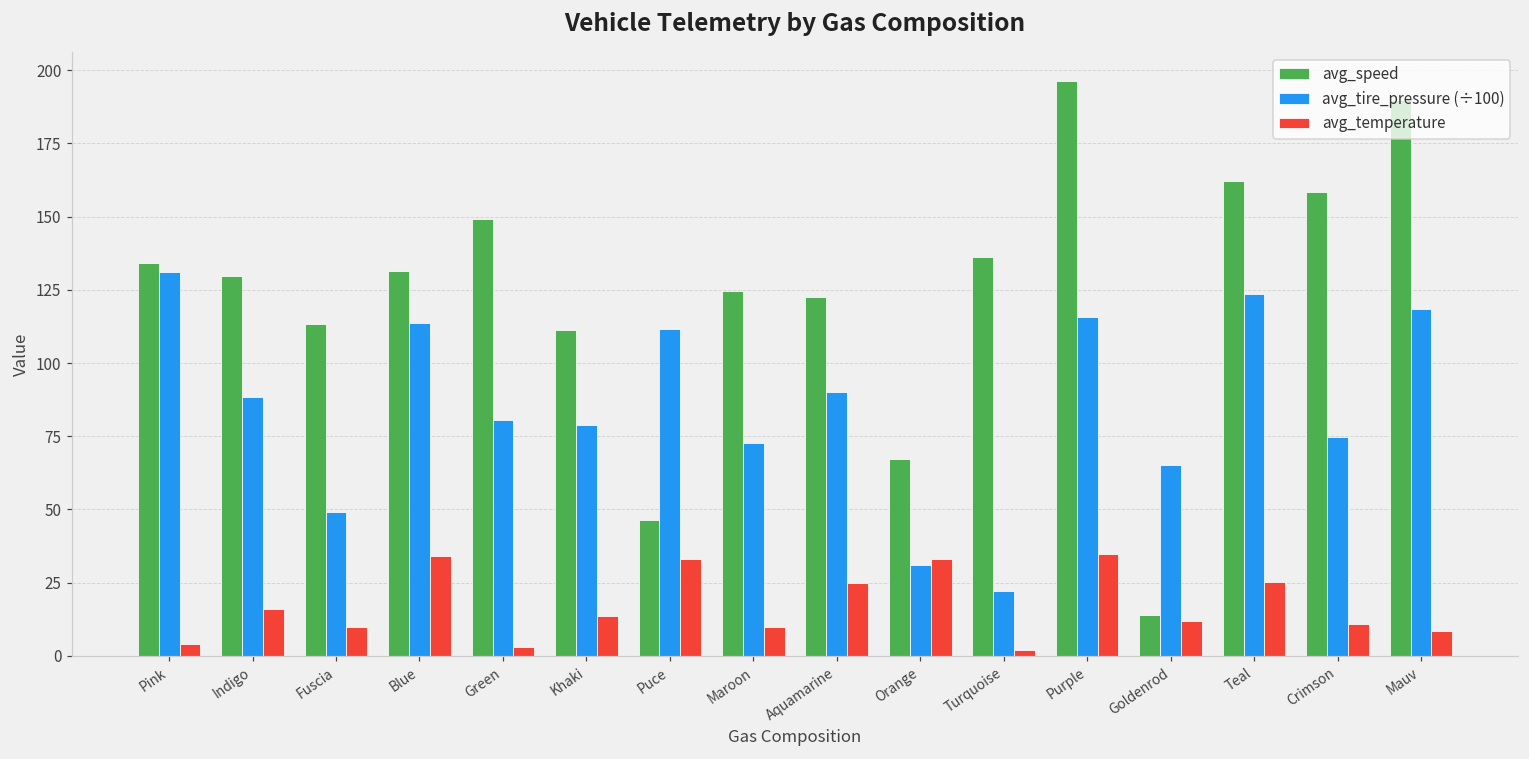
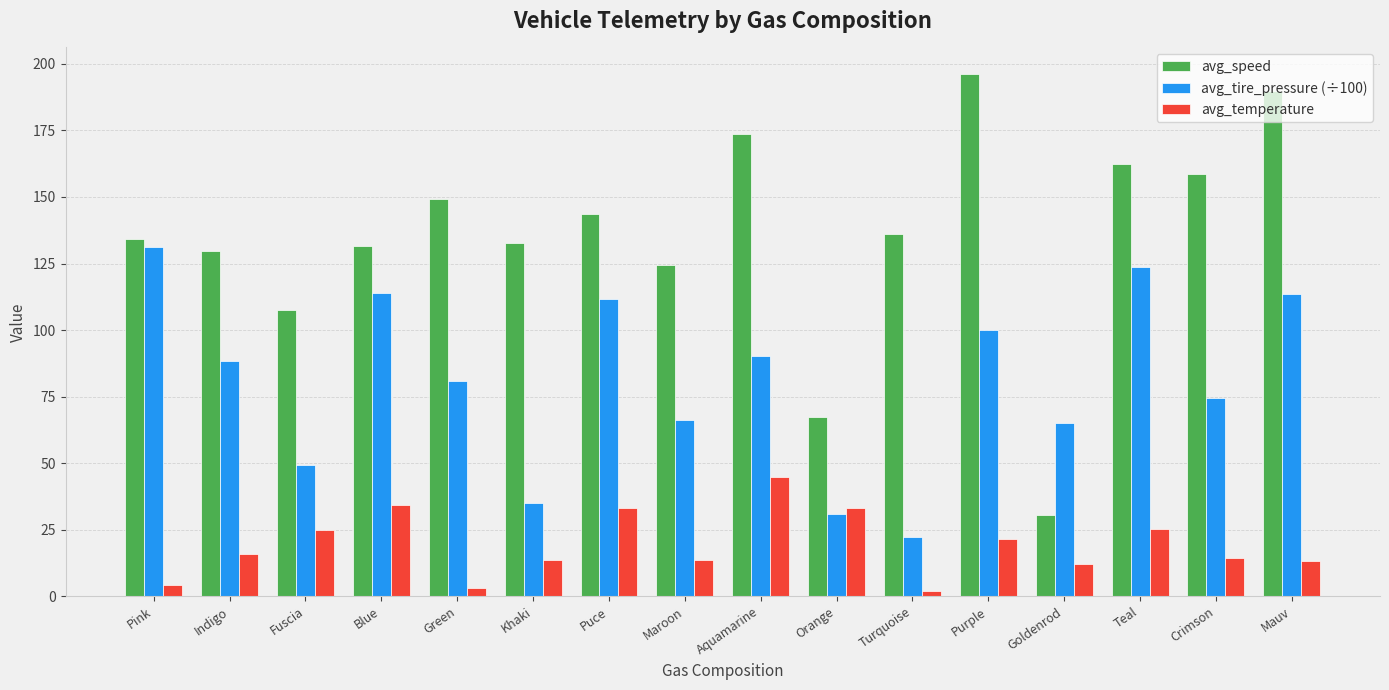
avg_speed, Fuscia: 113 -> 108
avg_temperature, Fuscia: 10 -> 25
avg_speed, Khaki: 111 -> 133
avg_tire_pressure (÷100), Khaki: 79 -> 35
avg_speed, Puce: 46 -> 144
avg_tire_pressure (÷100), Maroon: 73 -> 66
avg_temperature, Maroon: 10 -> 14
avg_speed, Aquamarine: 122 -> 174
avg_temperature, Aquamarine: 25 -> 45
avg_tire_pressure (÷100), Purple: 116 -> 100
avg_temperature, Purple: 35 -> 22
avg_speed, Goldenrod: 14 -> 31
avg_temperature, Crimson: 11 -> 14
avg_tire_pressure (÷100), Mauv: 118 -> 113
avg_temperature, Mauv: 8 -> 13
